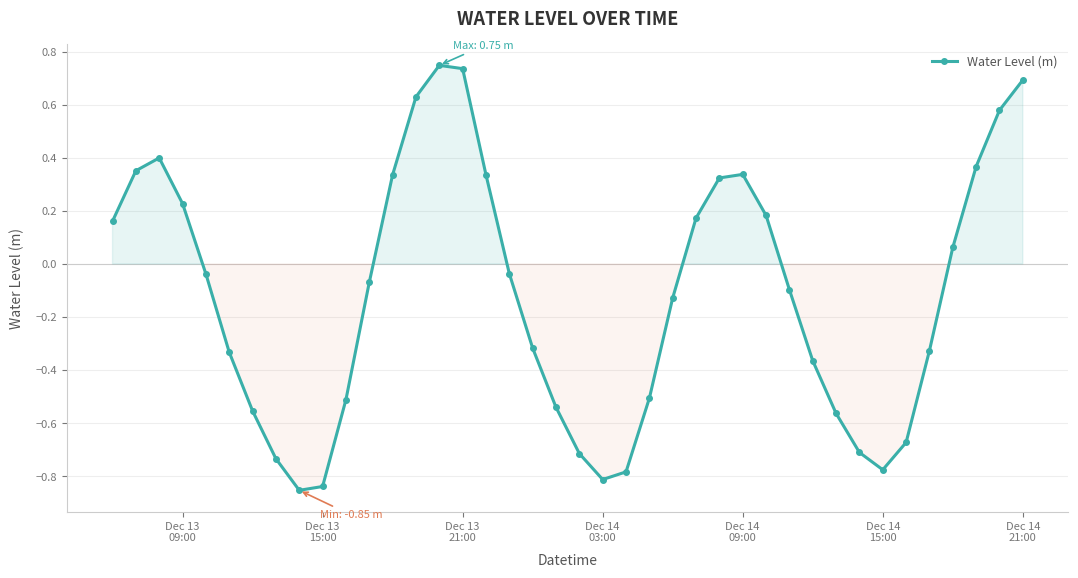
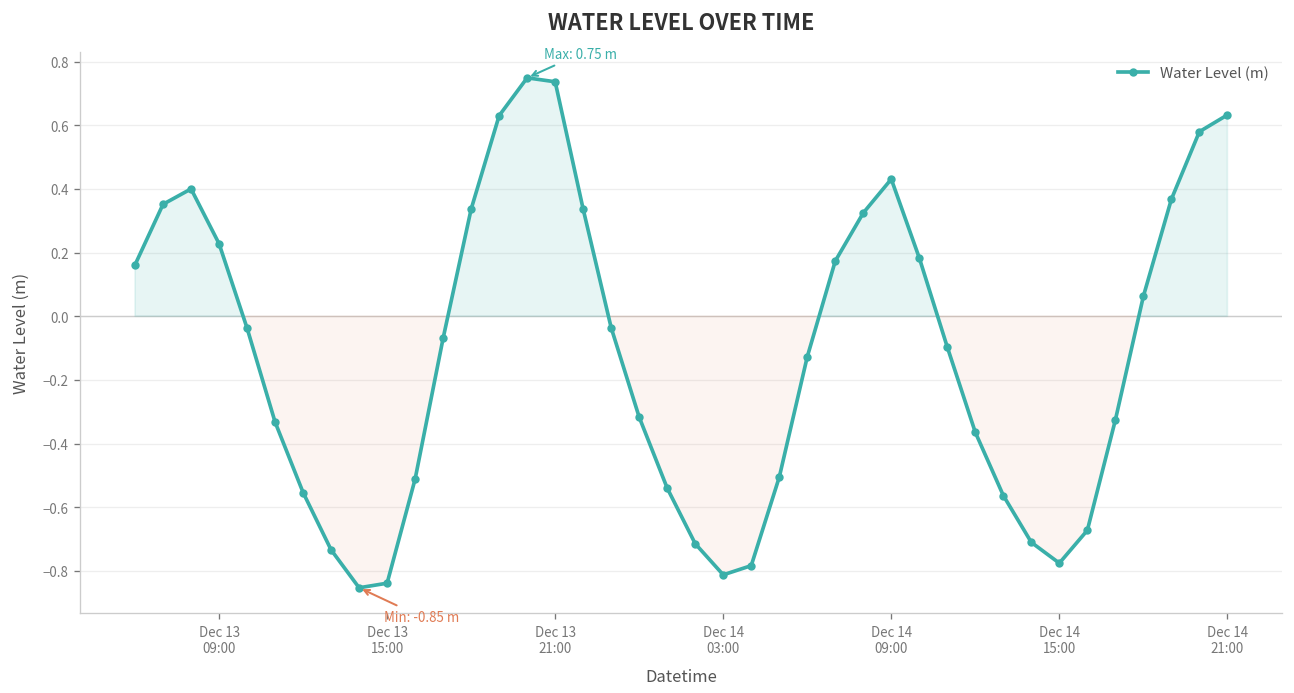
Dec 14 09:00: 0.34 -> 0.43
Dec 14 21:00: 0.69 -> 0.63
